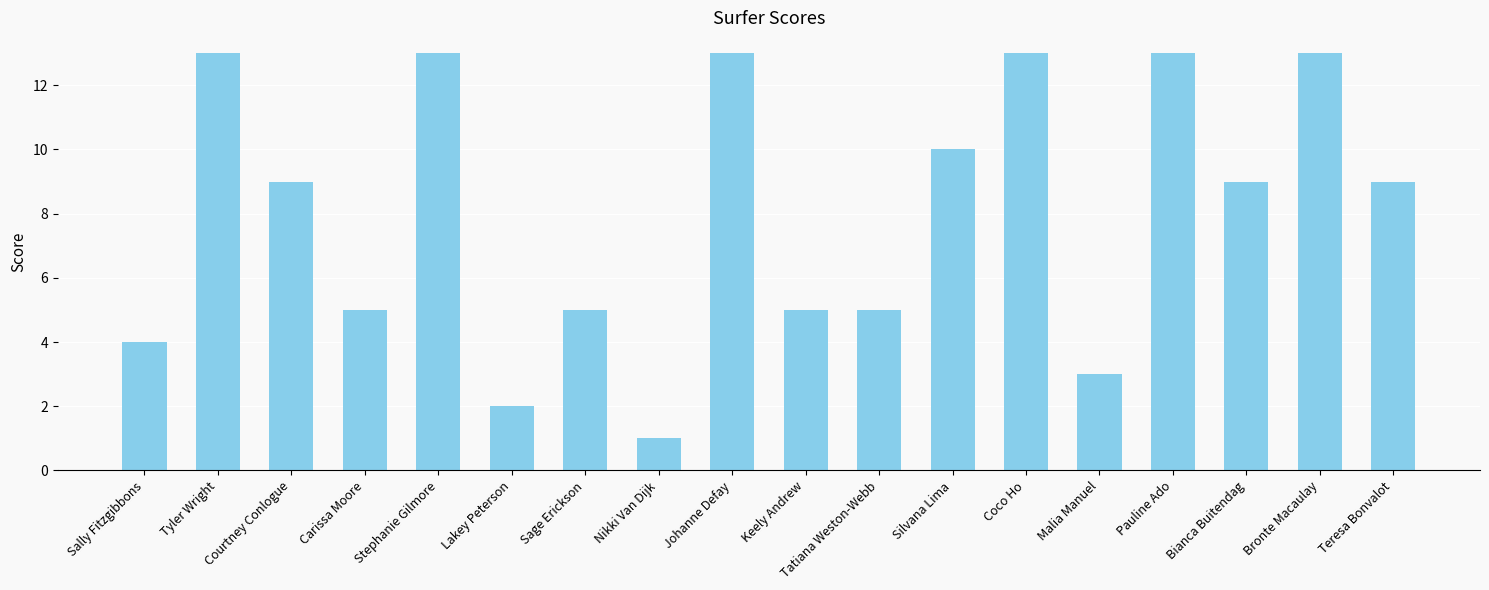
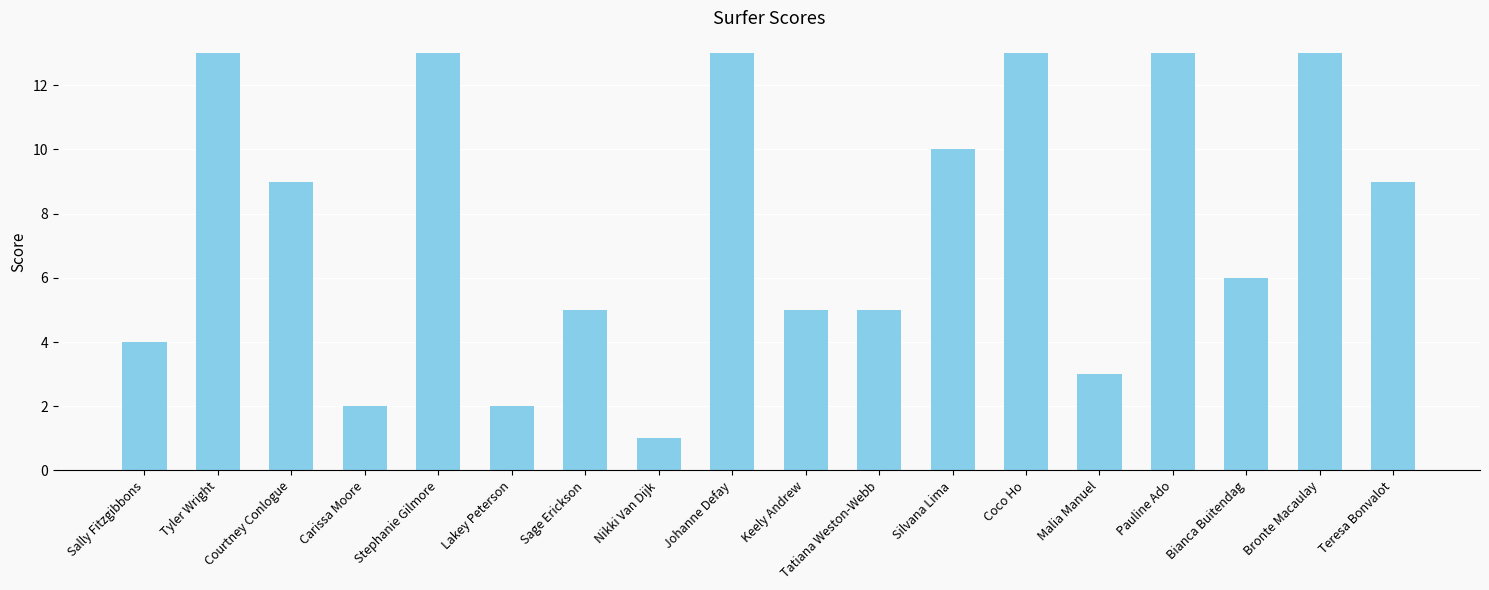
Carissa Moore: 5 -> 2
Bianca Buitendag: 9 -> 6
